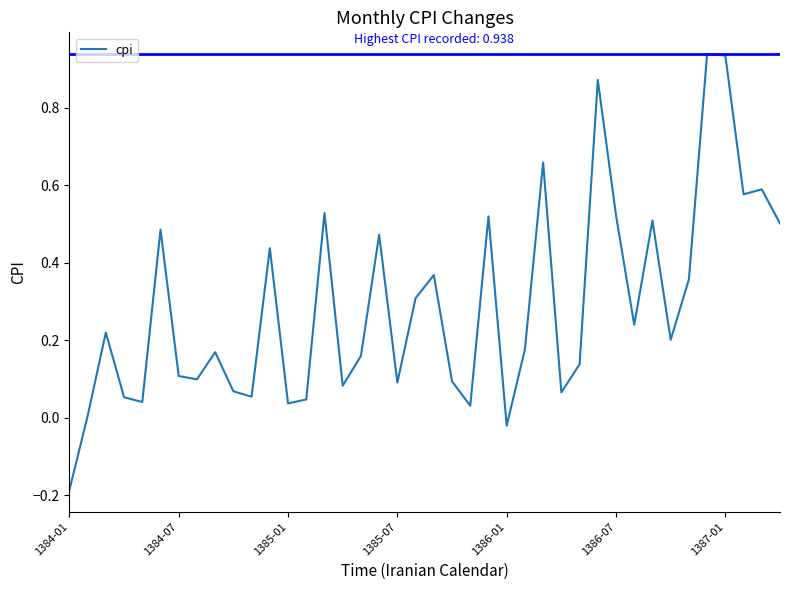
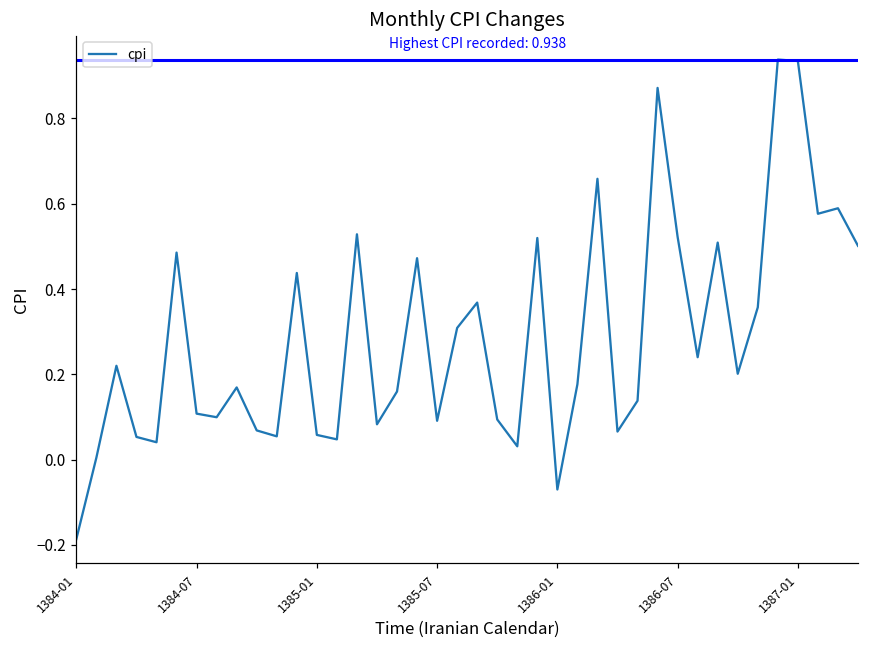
1385-01: 0.04 -> 0.06
1386-01: -0.02 -> -0.07
